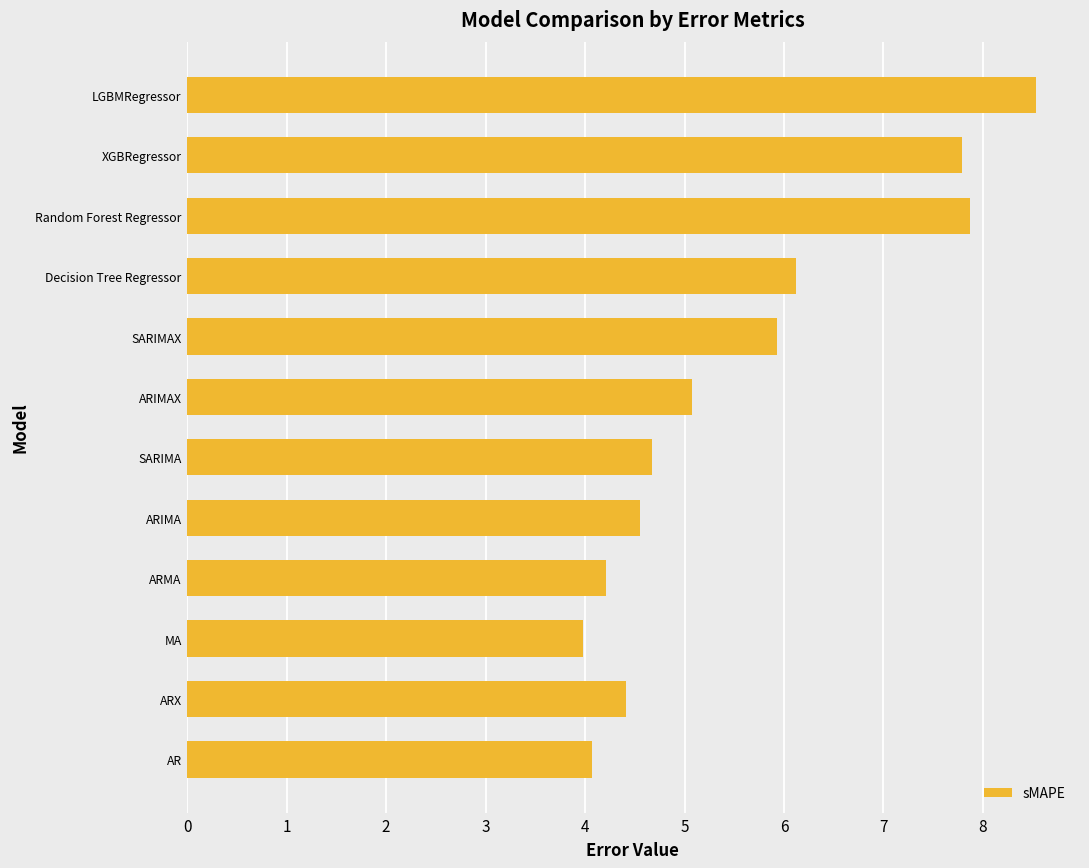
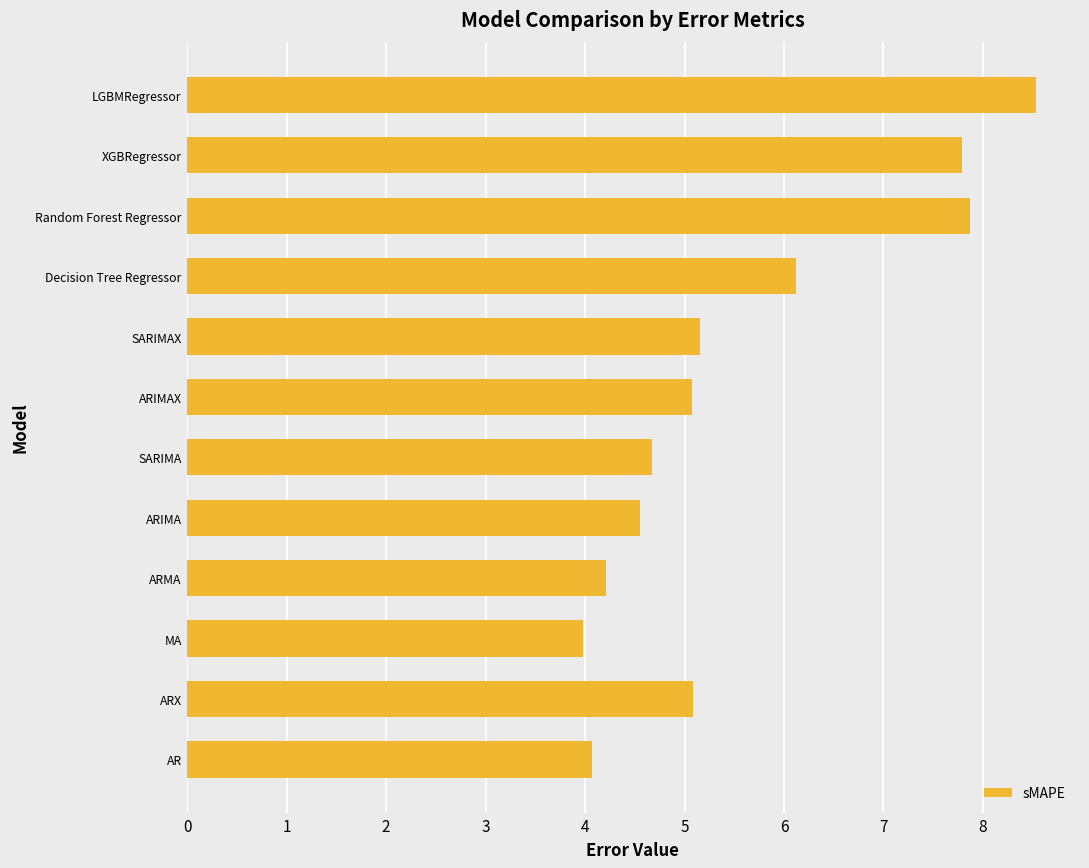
SARIMAX: 5.9 -> 5.2
ARX: 4.4 -> 5.1
